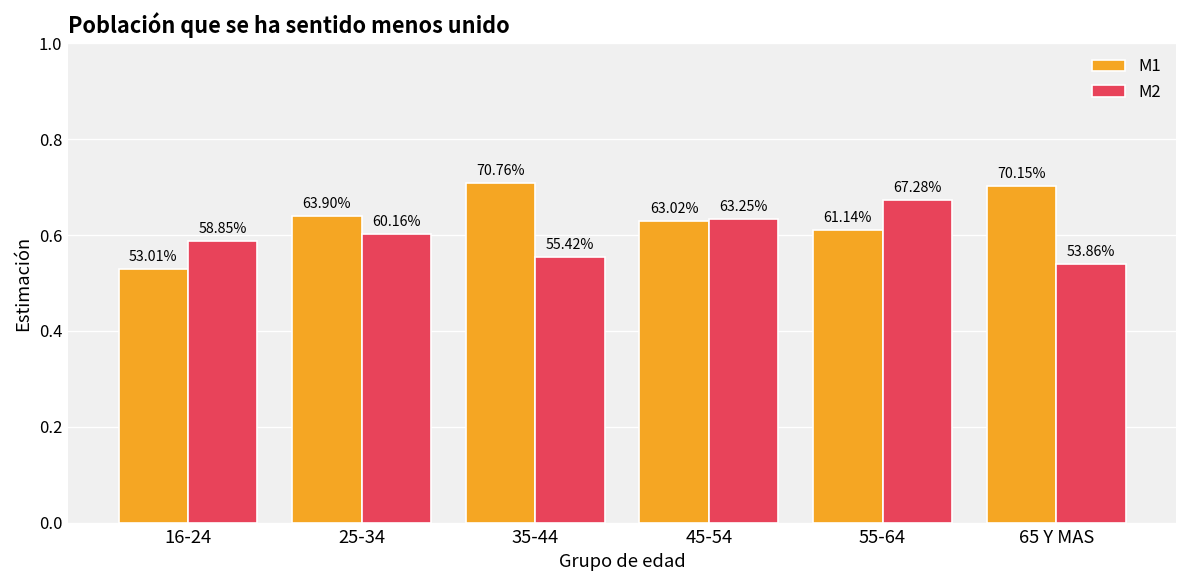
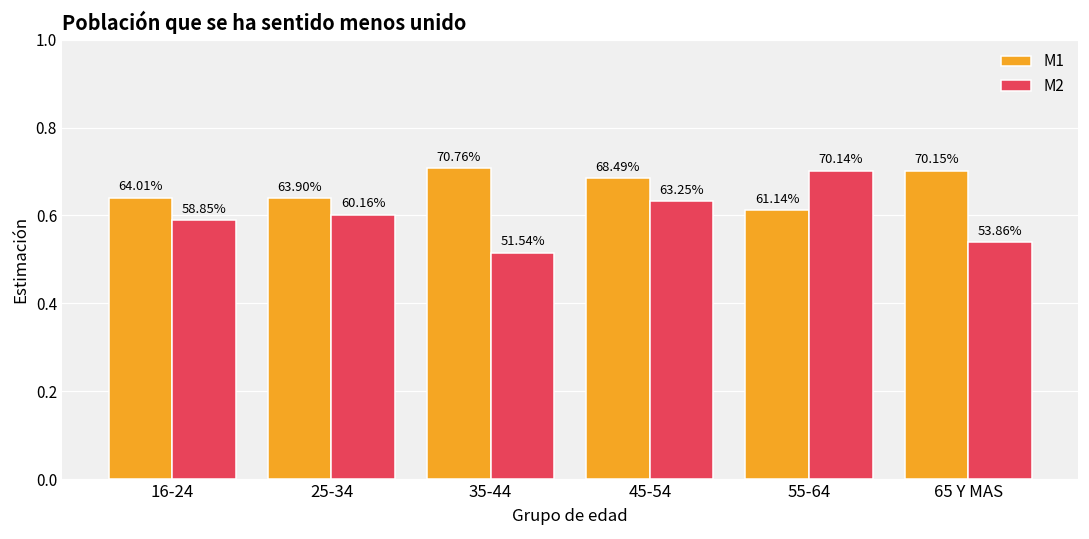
M1, 16-24: 53.01% -> 64.01%
M2, 35-44: 55.42% -> 51.54%
M1, 45-54: 63.02% -> 68.49%
M2, 55-64: 67.28% -> 70.14%
